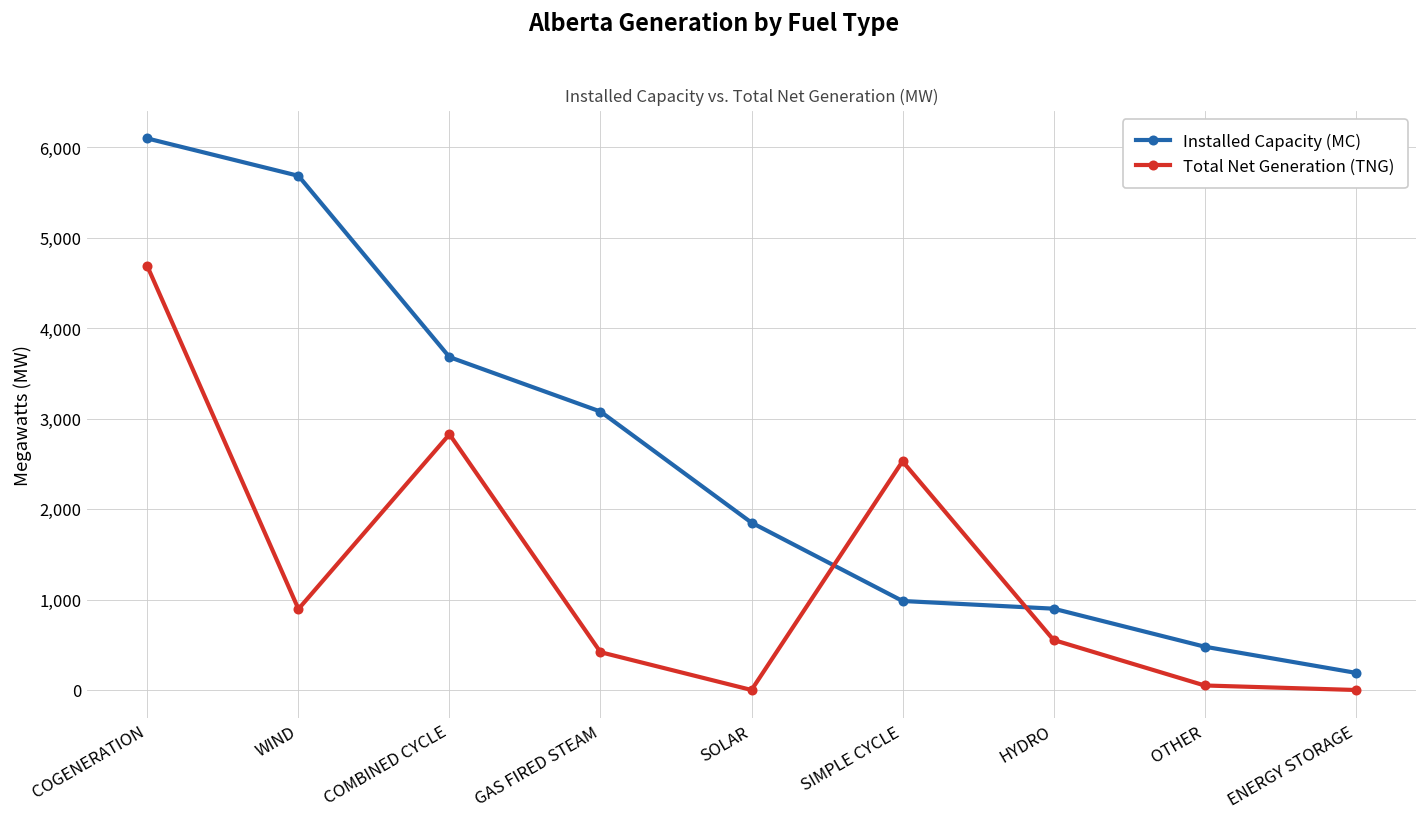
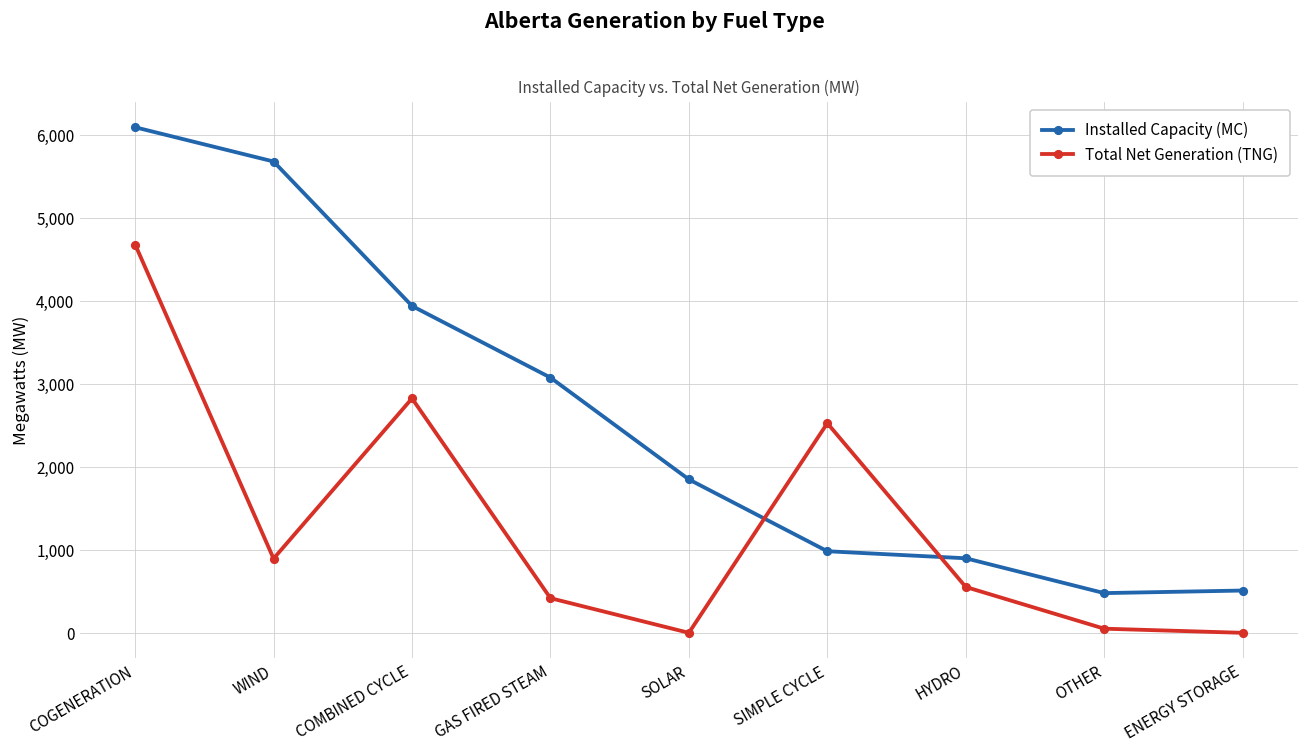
Installed Capacity (MC), COMBINED CYCLE: 3,700 -> 3,900
Installed Capacity (MC), ENERGY STORAGE: 200 -> 500
